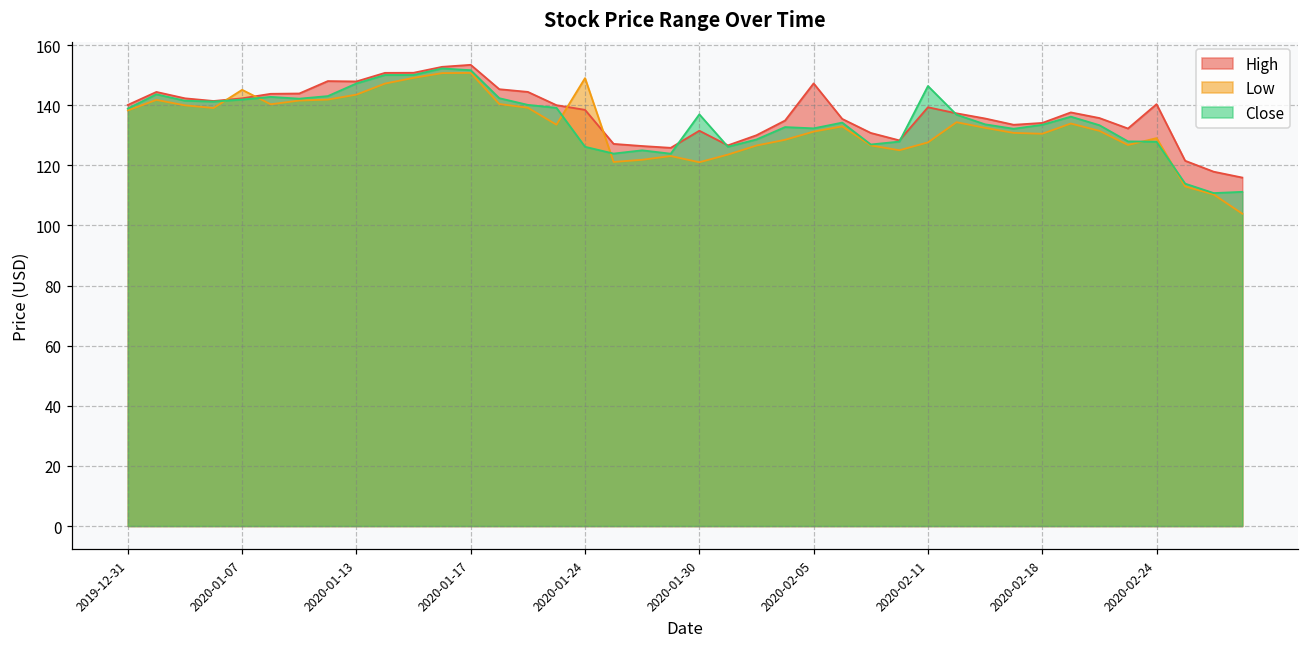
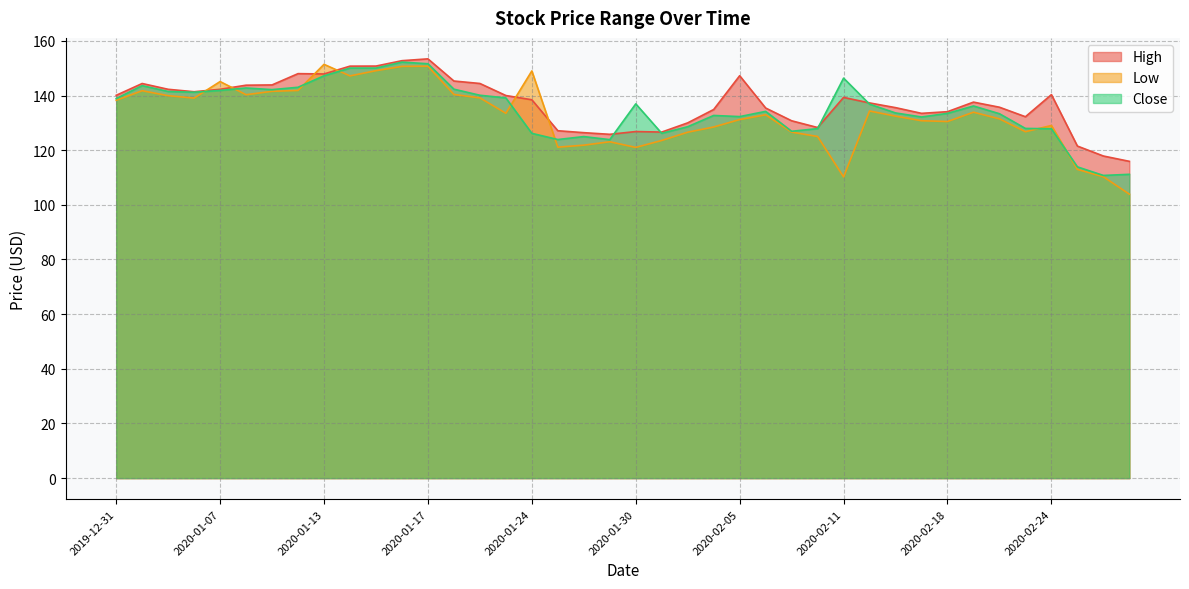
Low, 2020-01-13: 144 -> 151
High, 2020-01-30: 131 -> 127
Low, 2020-02-11: 128 -> 110
